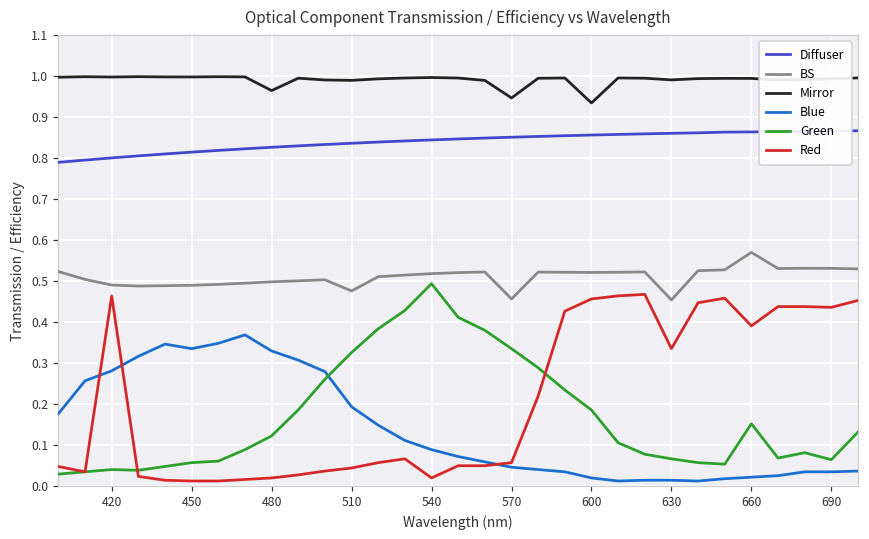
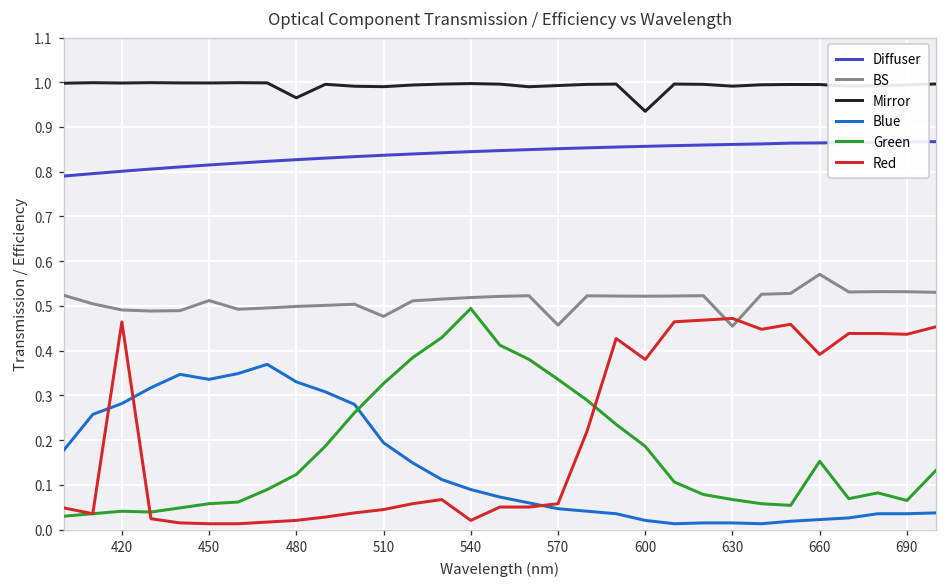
BS, 450: 0.49 -> 0.51
Mirror, 570: 0.95 -> 0.99
Red, 600: 0.46 -> 0.38
Red, 630: 0.34 -> 0.47
